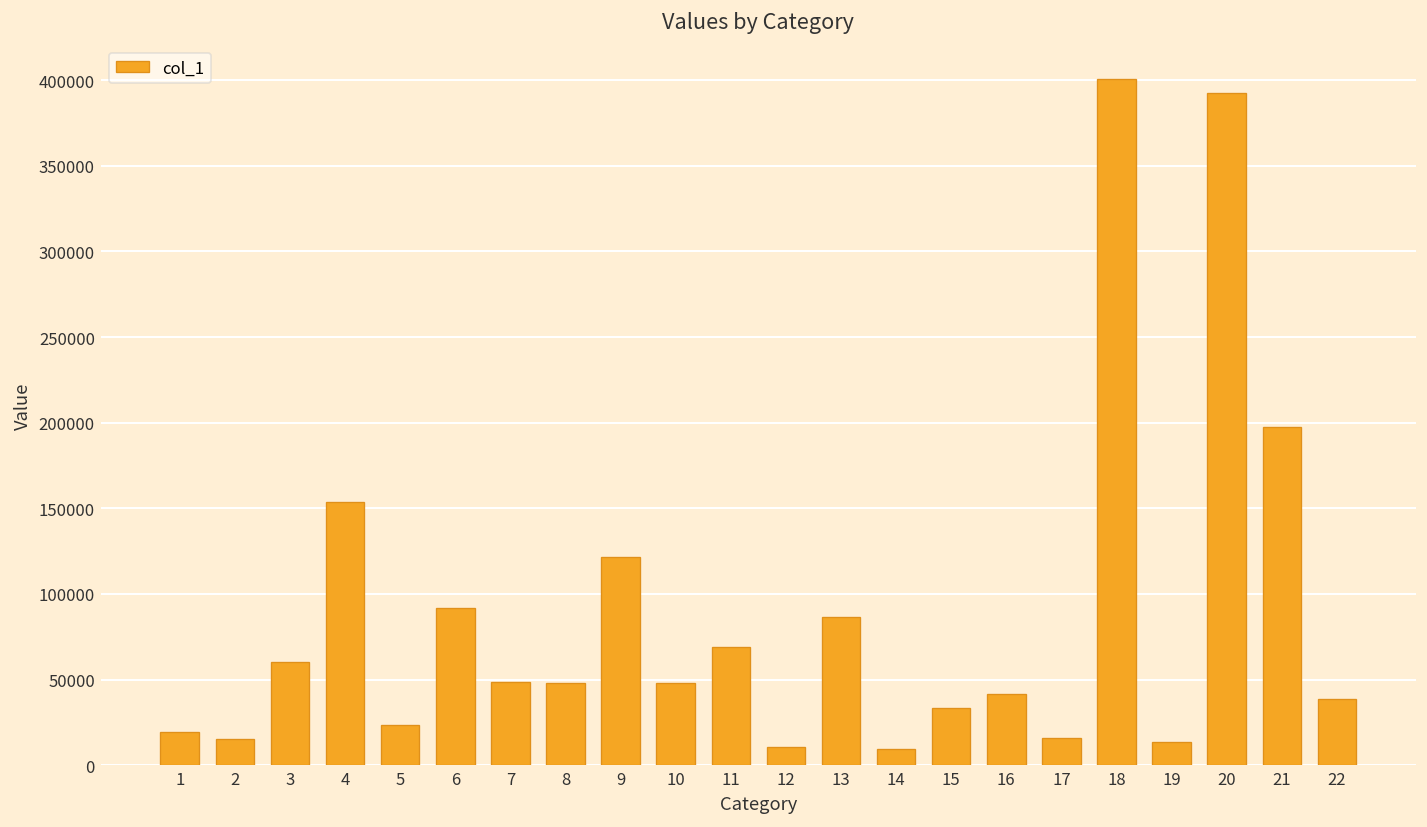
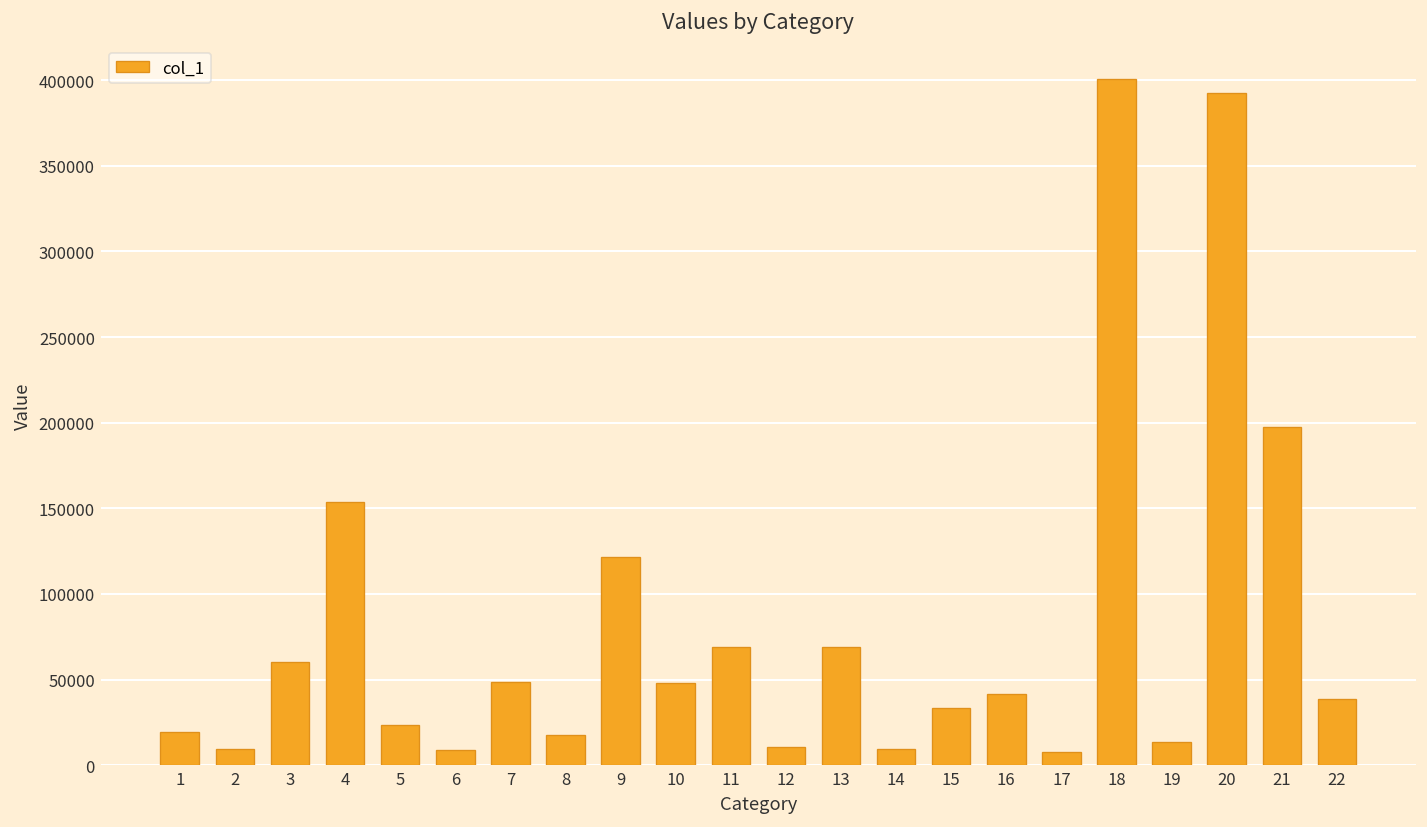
2: 15000 -> 9000
6: 92000 -> 9000
8: 48000 -> 18000
13: 86000 -> 69000
17: 16000 -> 8000
